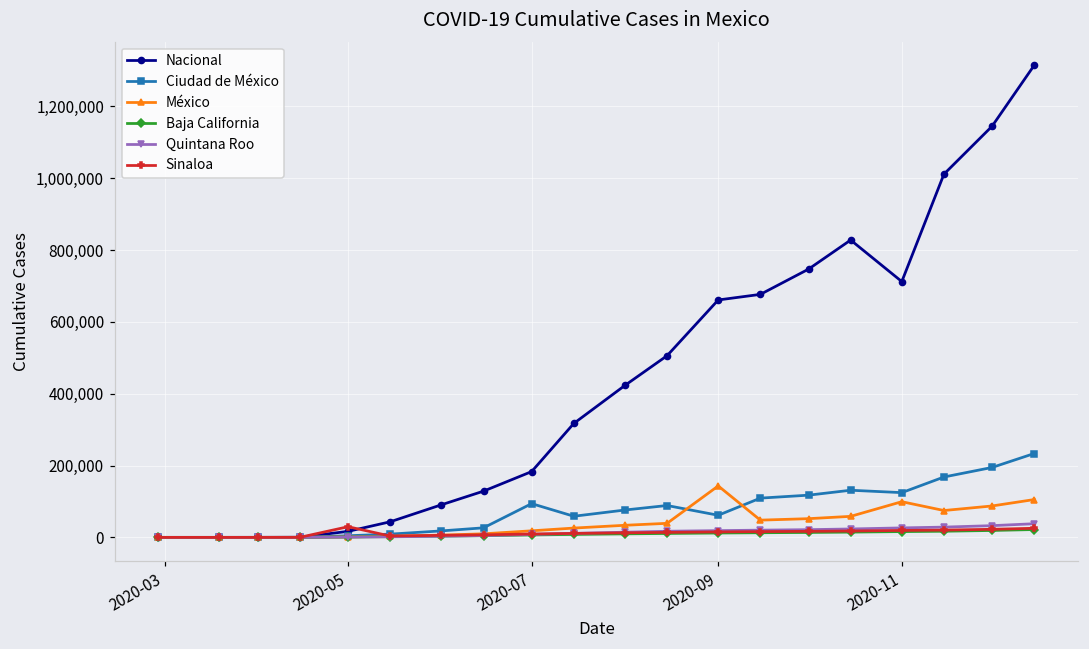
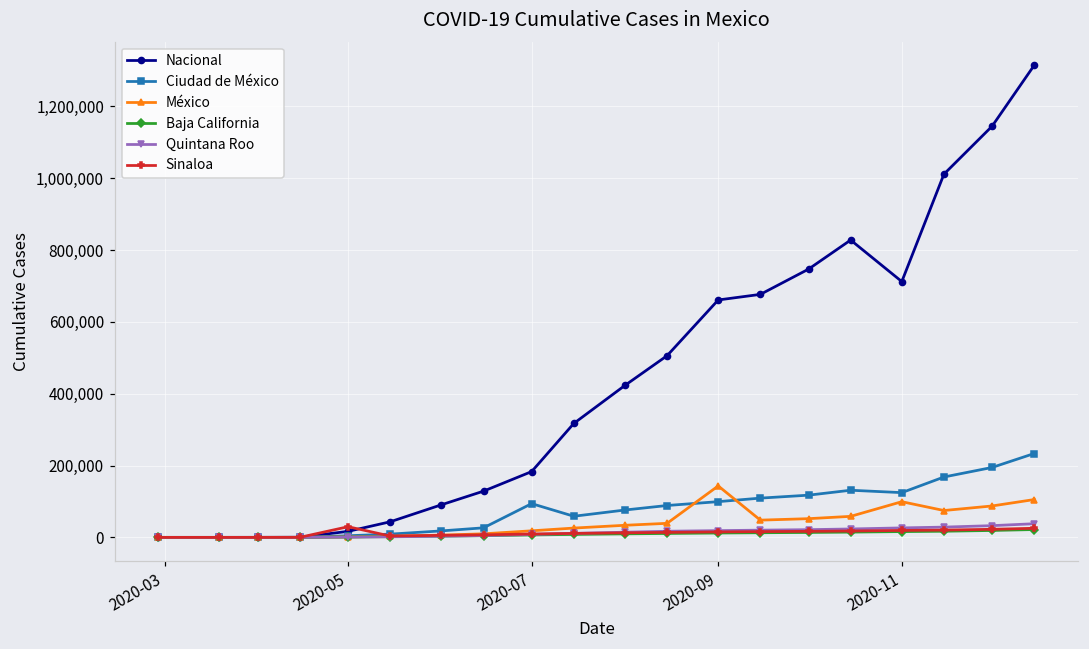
Ciudad de México, 2020-09: 60,000 -> 100,000
